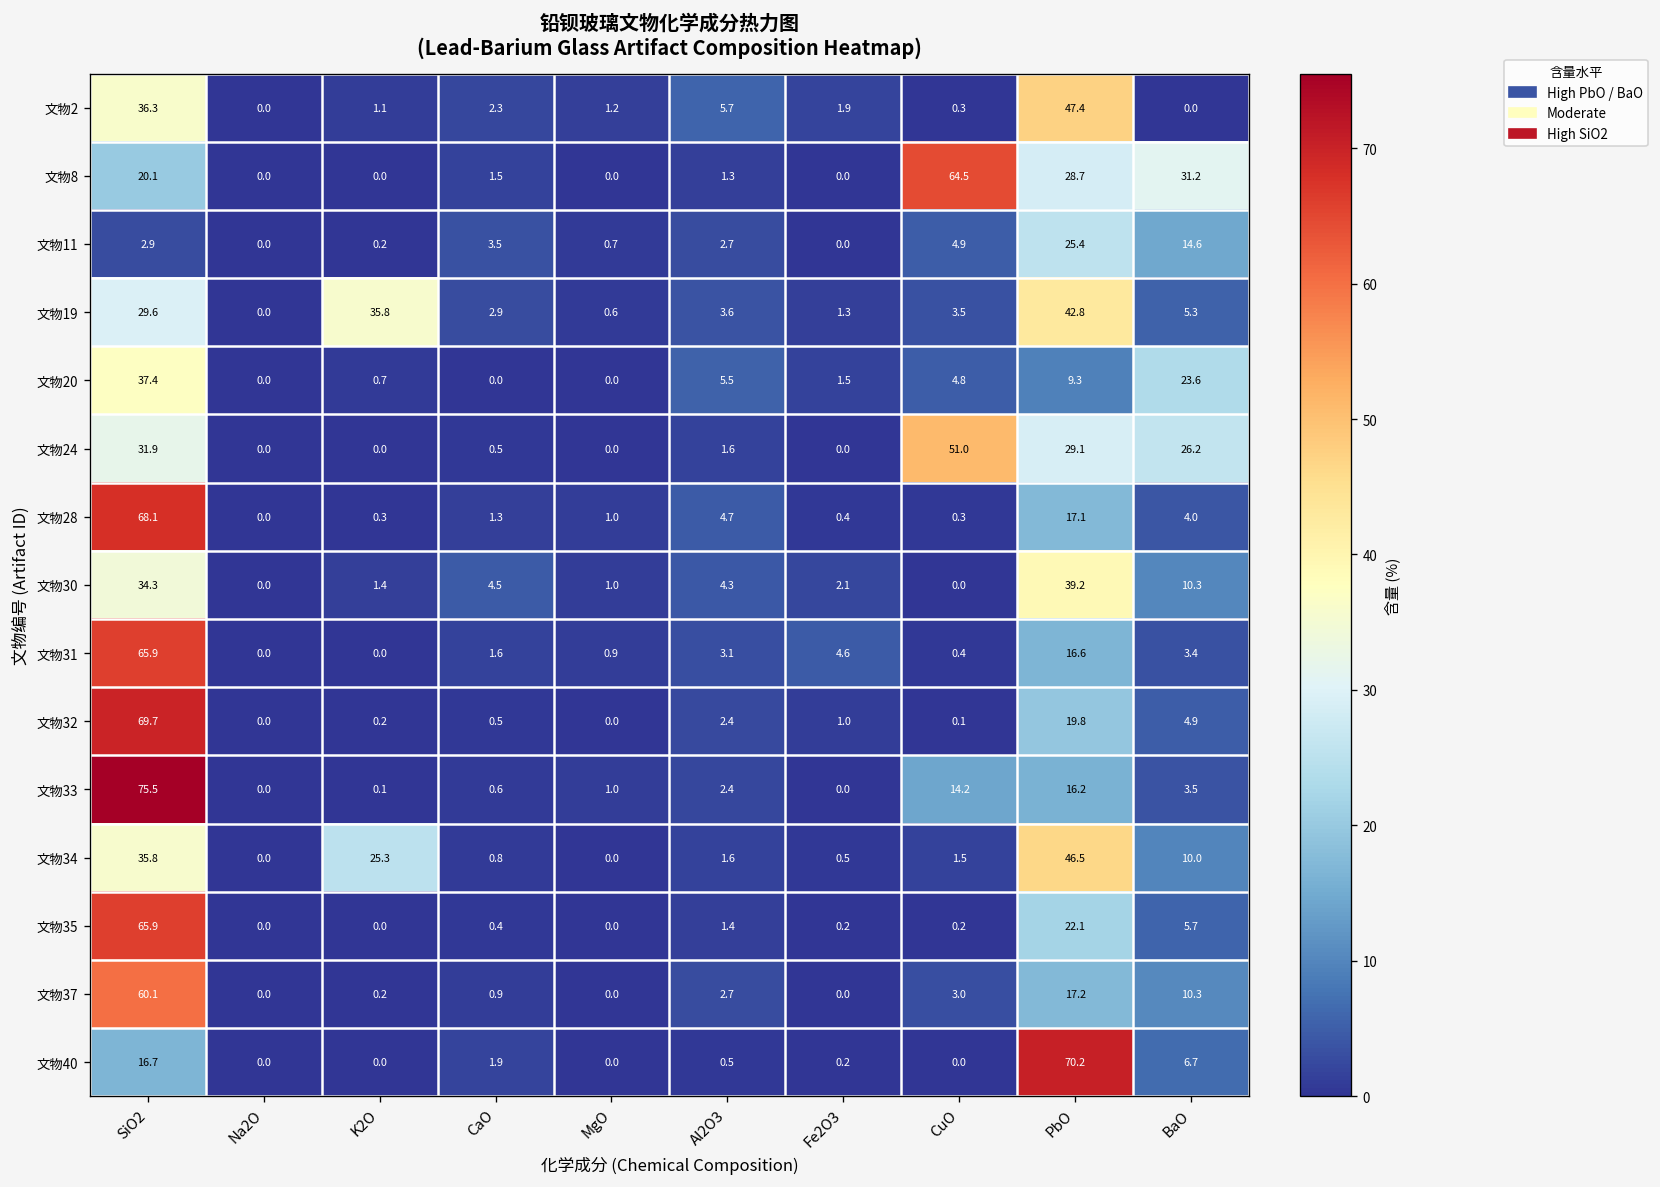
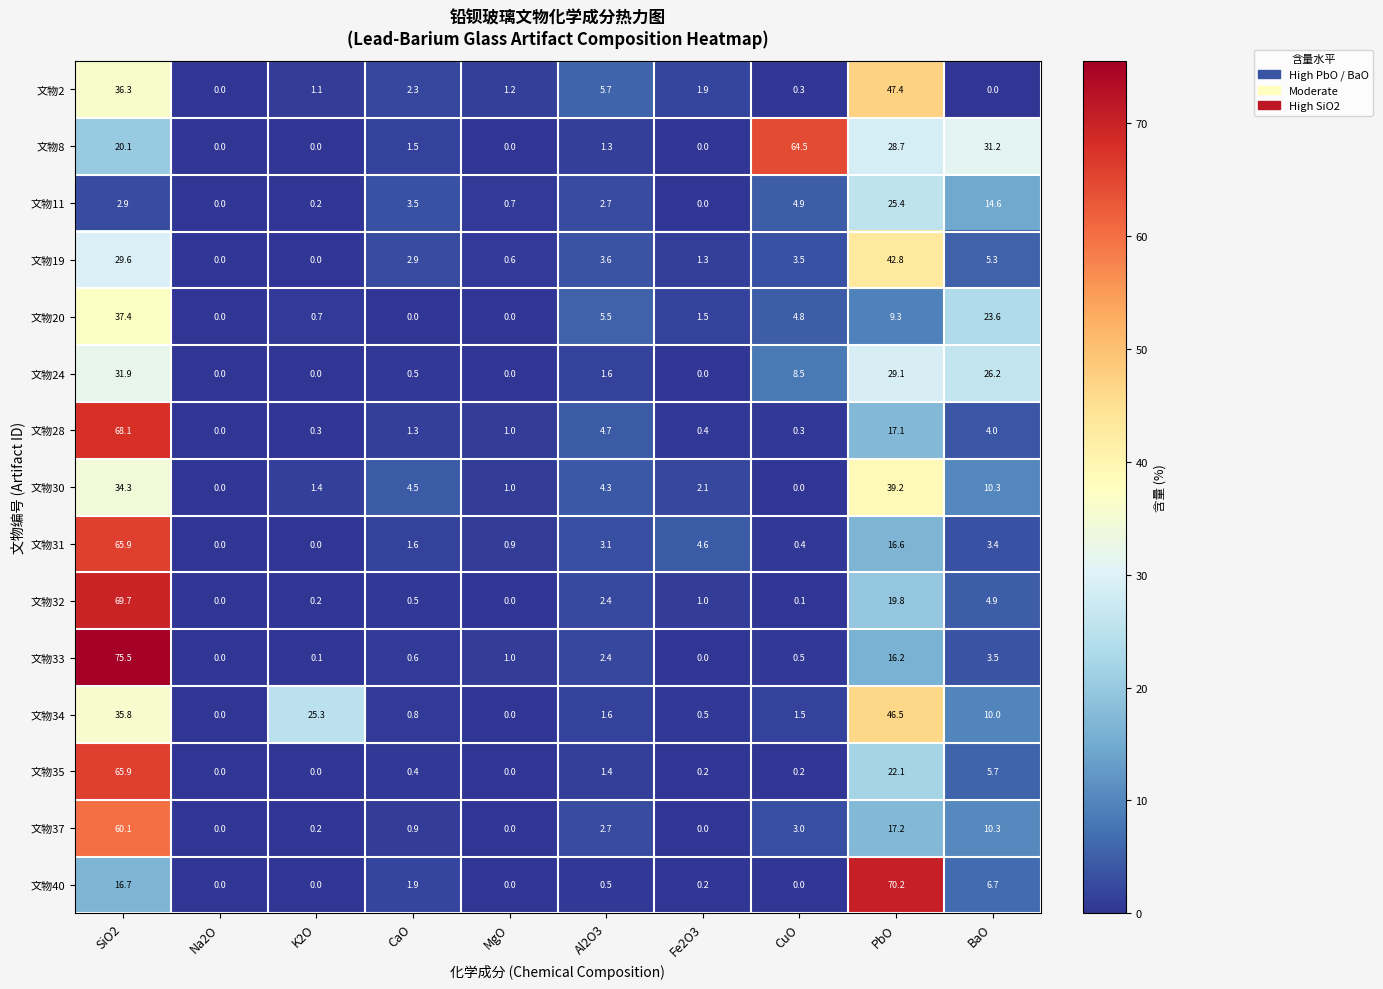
文物19, K2O: 35.8 -> 0.0
文物24, CuO: 51.0 -> 8.5
文物33, CuO: 14.2 -> 0.5
